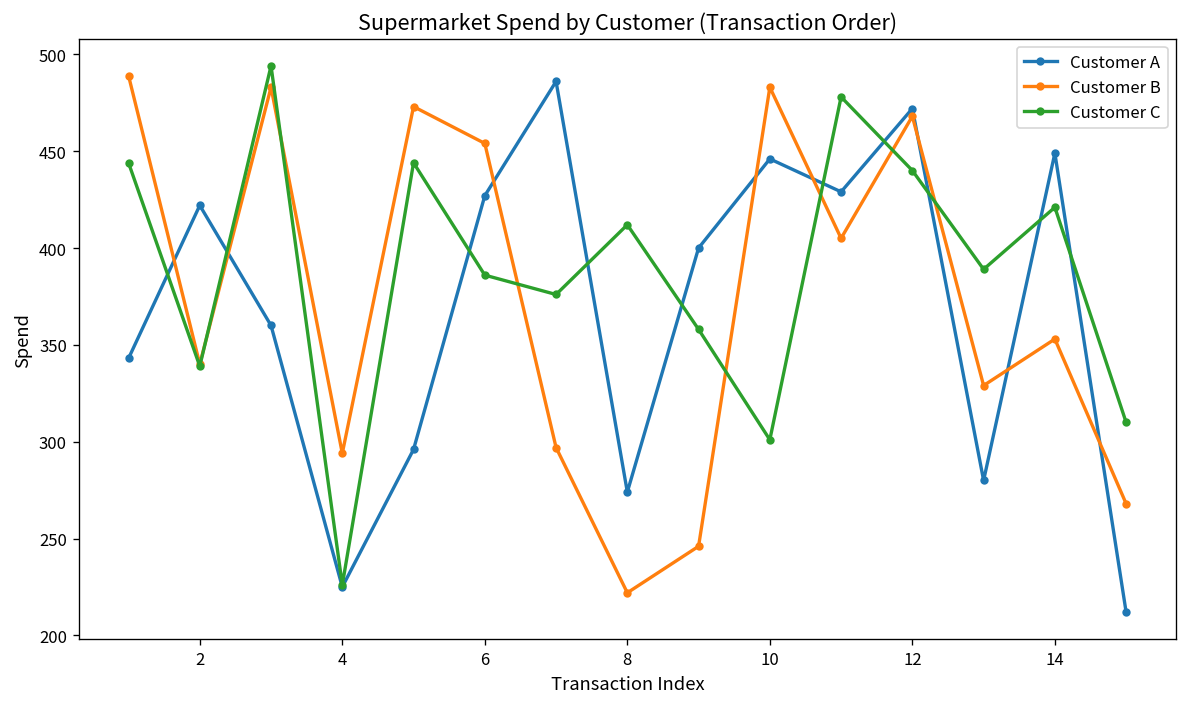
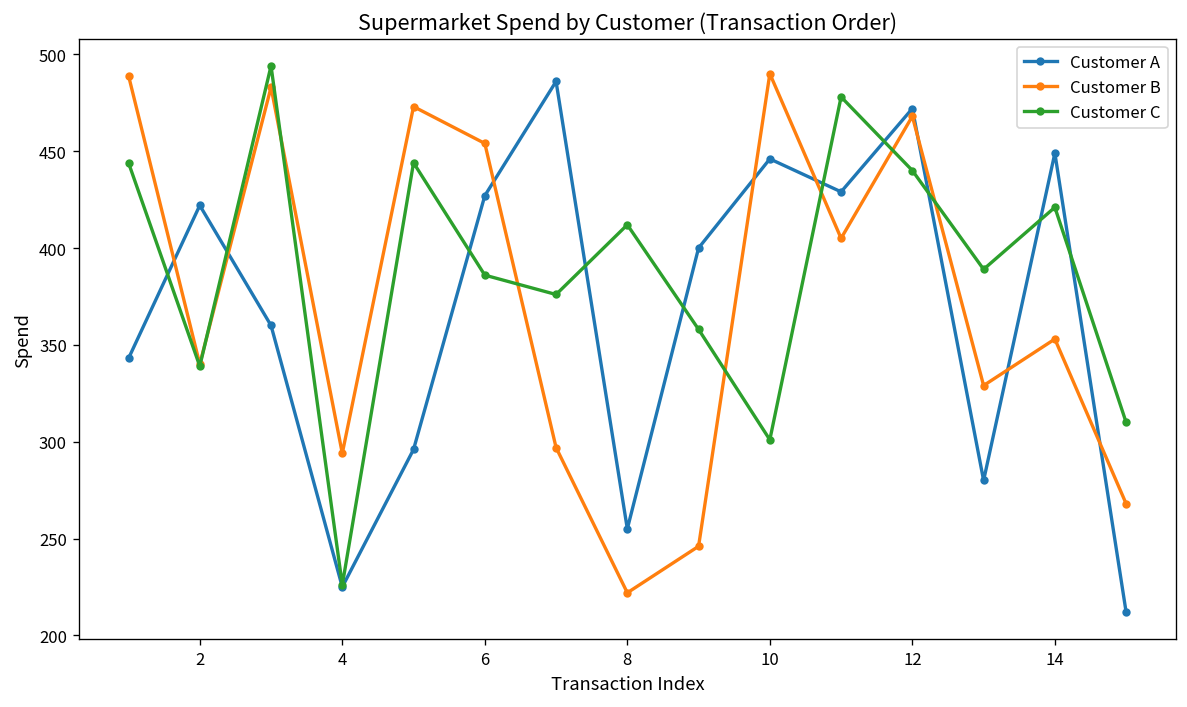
Customer A, 8: 274 -> 255
Customer B, 10: 483 -> 490
